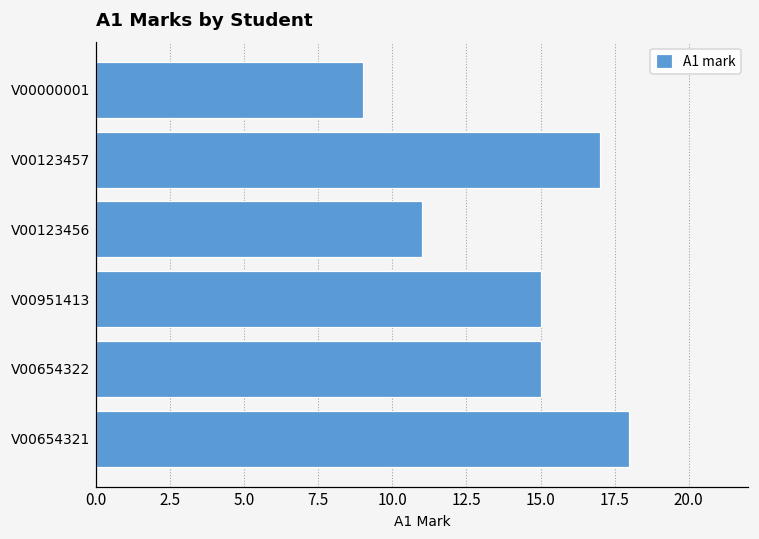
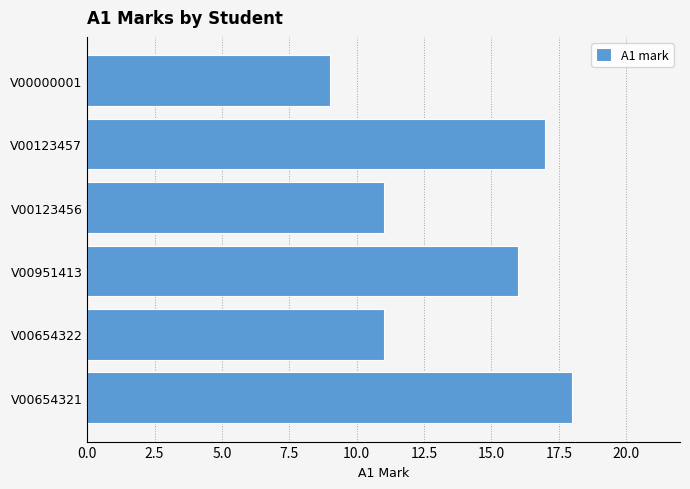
V00951413: 15 -> 16
V00654322: 15 -> 11
